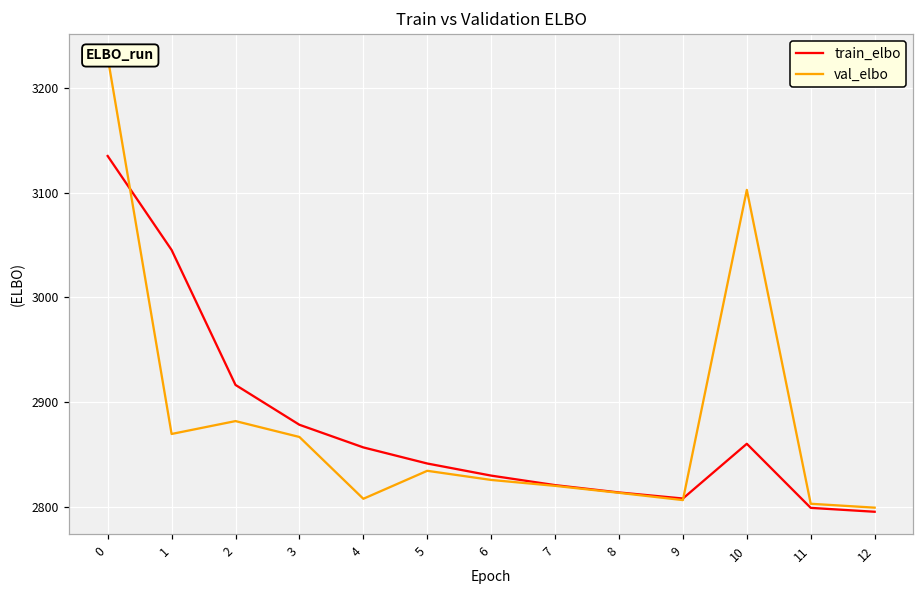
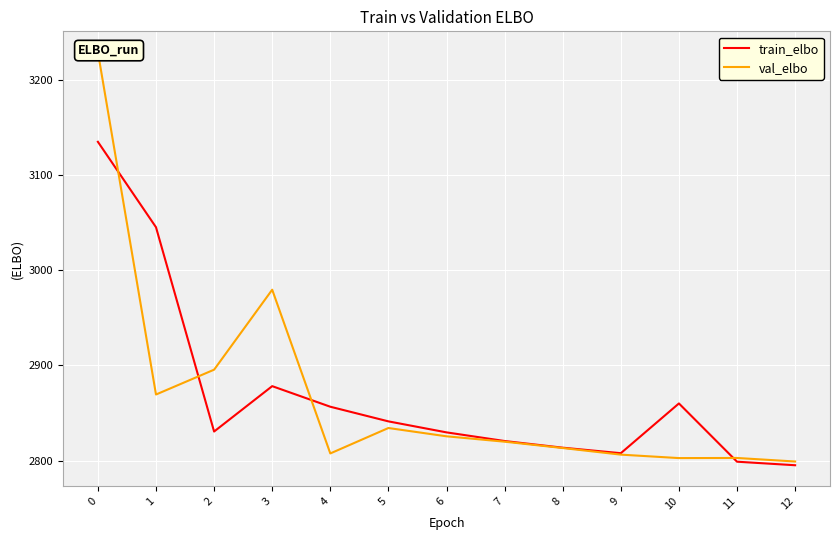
train_elbo, 2: 2920 -> 2830
val_elbo, 2: 2880 -> 2900
val_elbo, 3: 2870 -> 2980
val_elbo, 10: 3100 -> 2800
